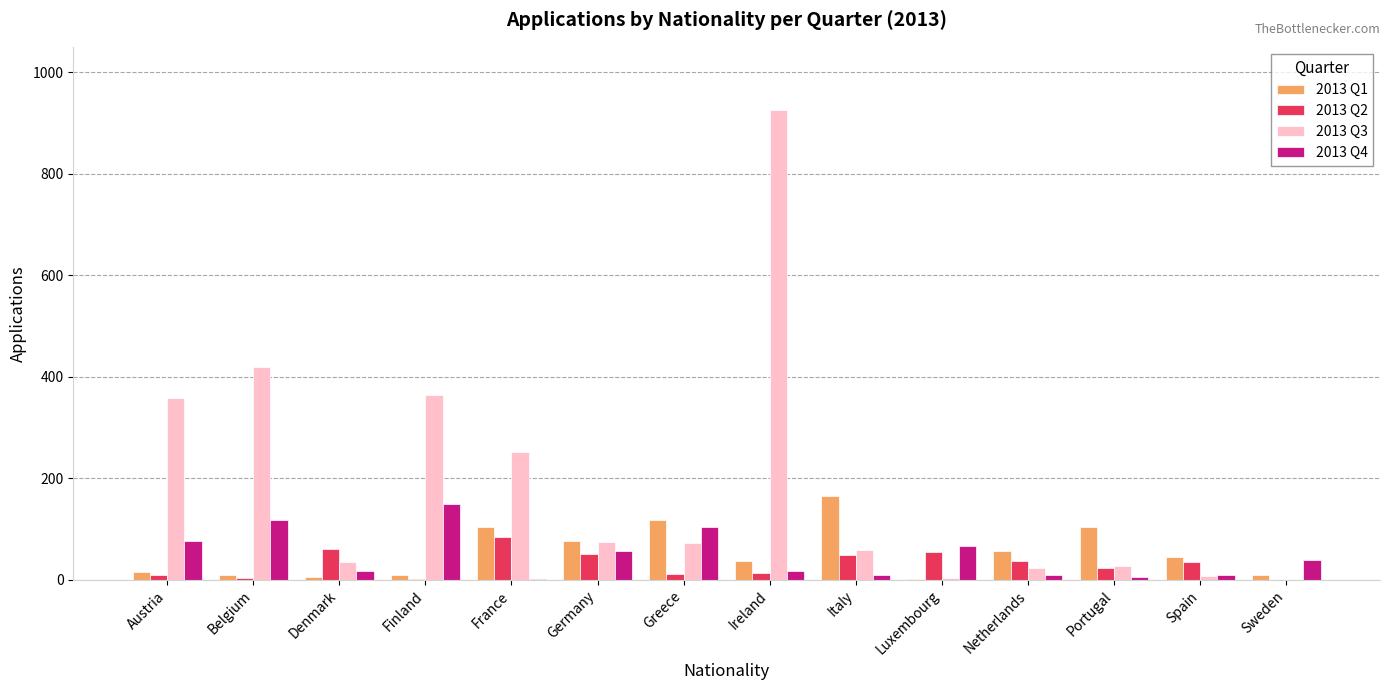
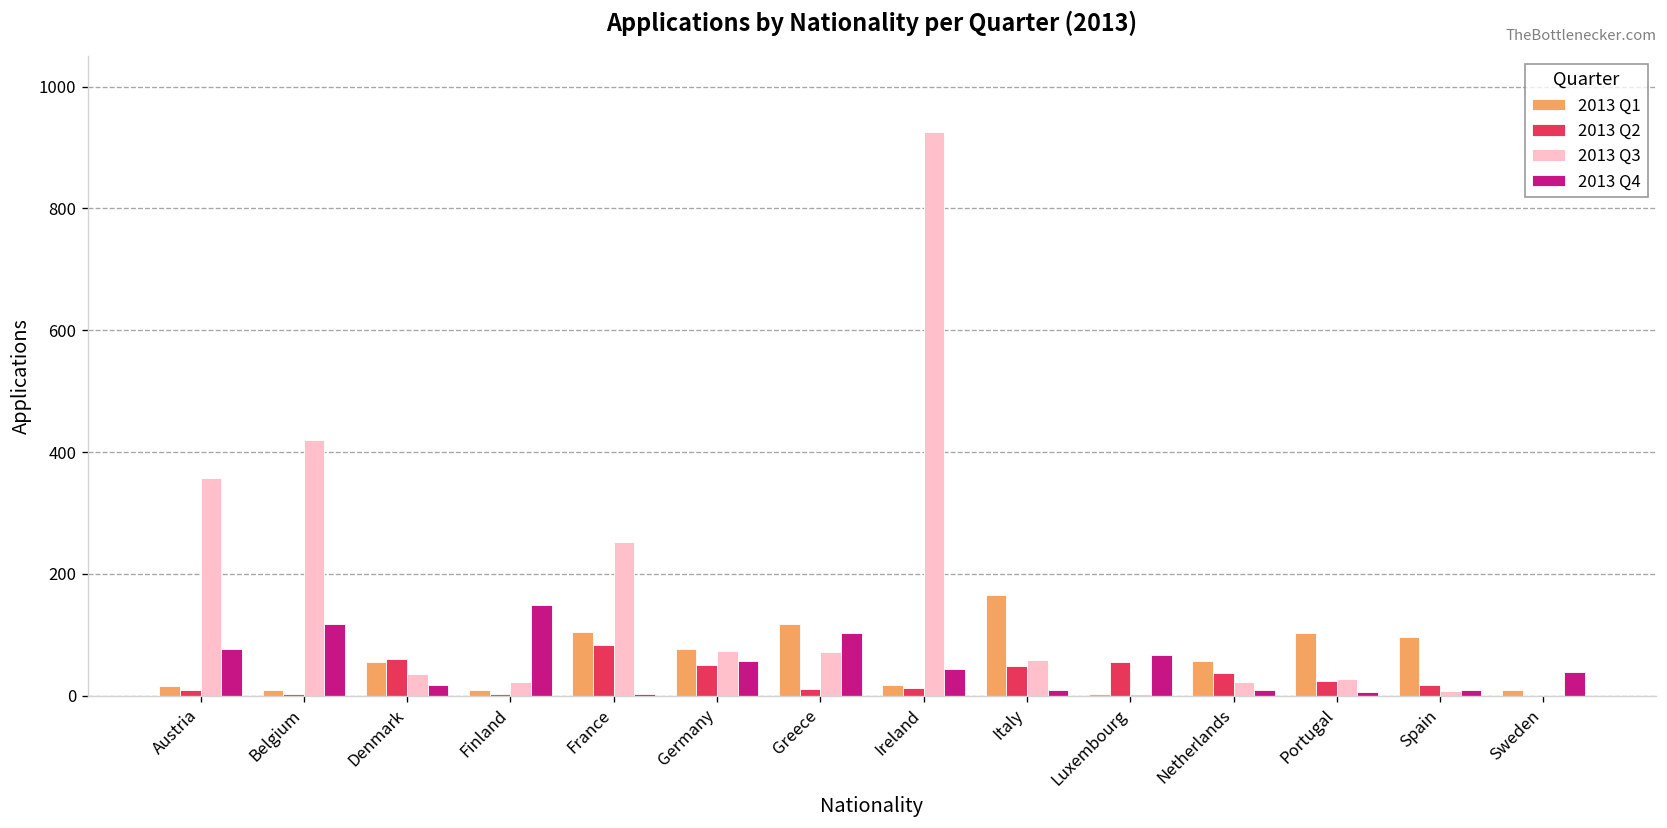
2013 Q1, Denmark: 10 -> 60
2013 Q3, Finland: 360 -> 20
2013 Q1, Ireland: 40 -> 20
2013 Q4, Ireland: 20 -> 40
2013 Q1, Spain: 40 -> 100
2013 Q2, Spain: 30 -> 20
